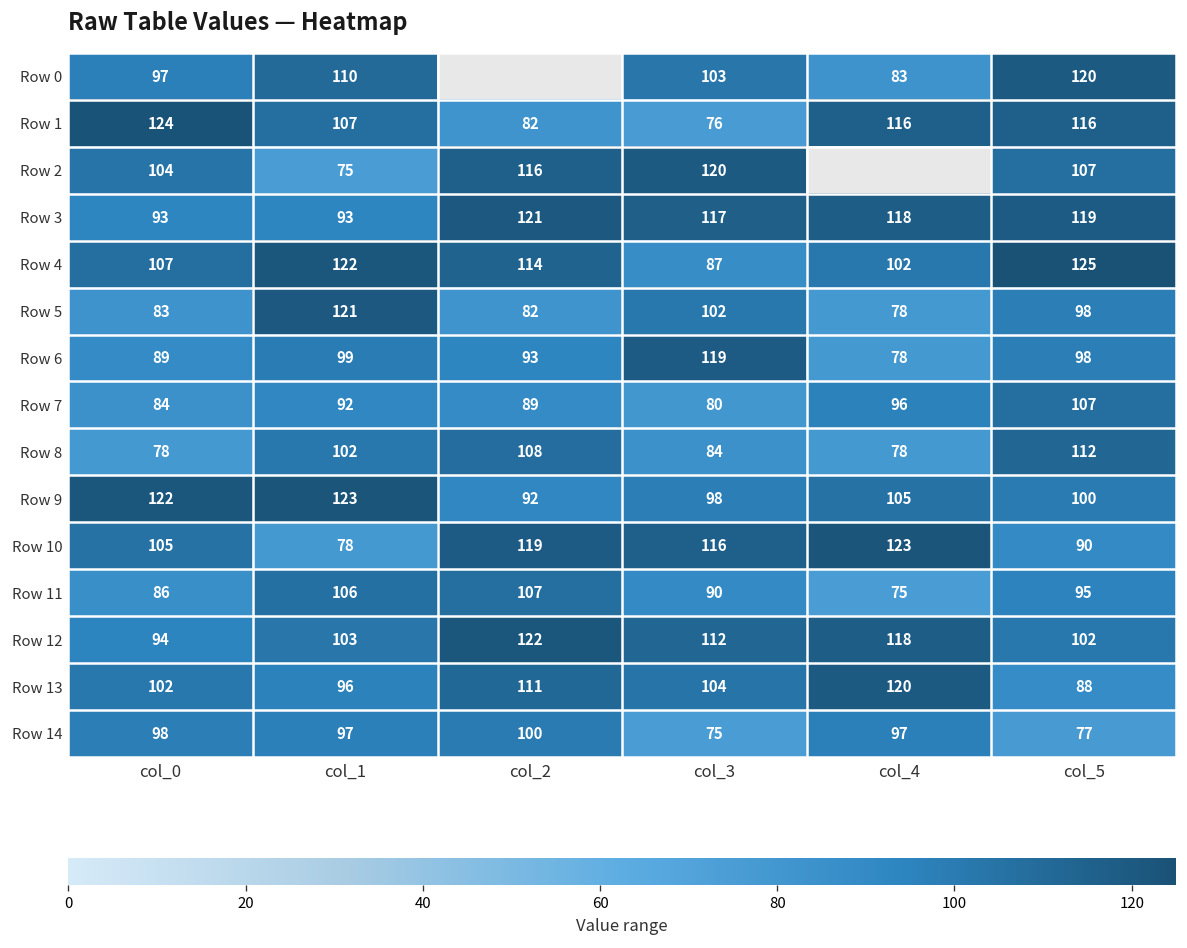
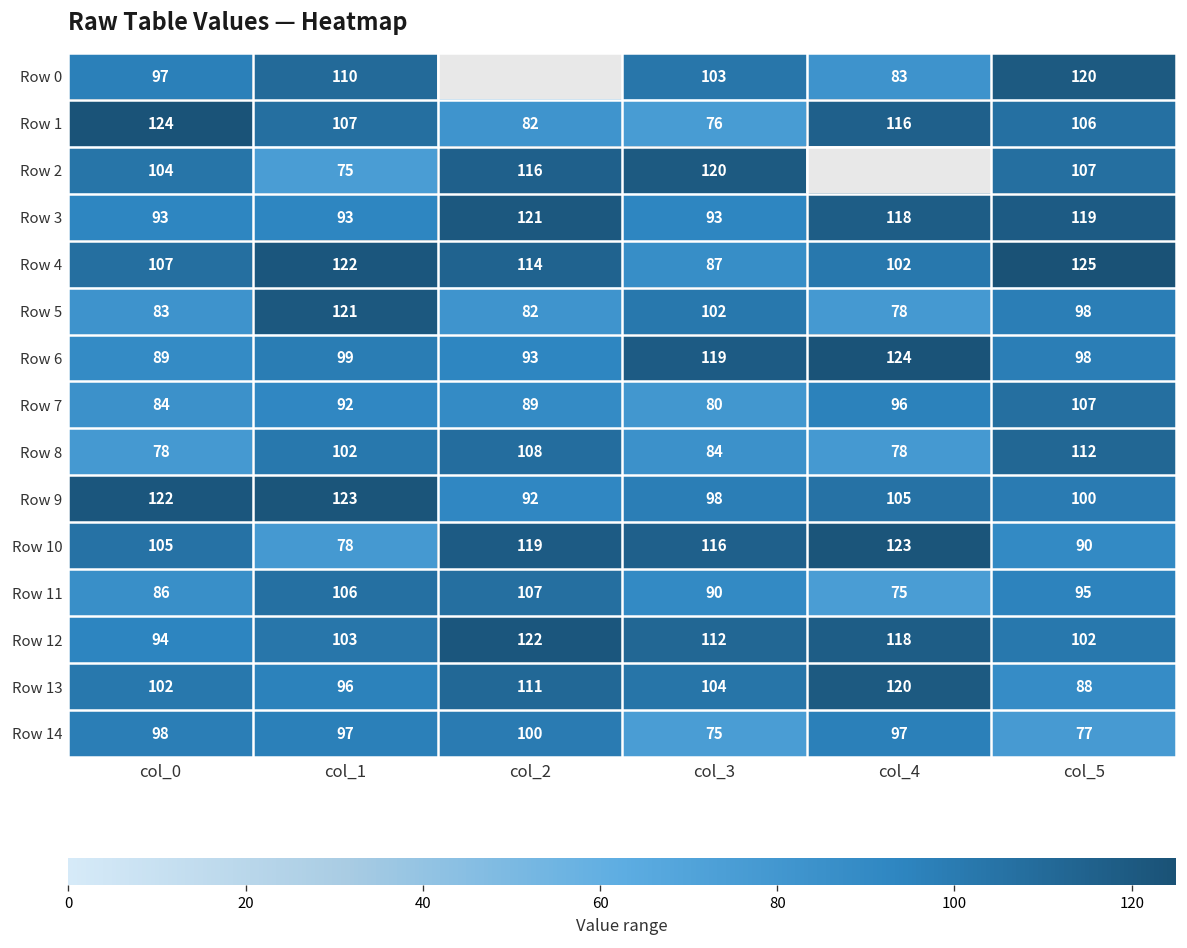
Row 1, col_5: 116 -> 106
Row 3, col_3: 117 -> 93
Row 6, col_4: 78 -> 124
